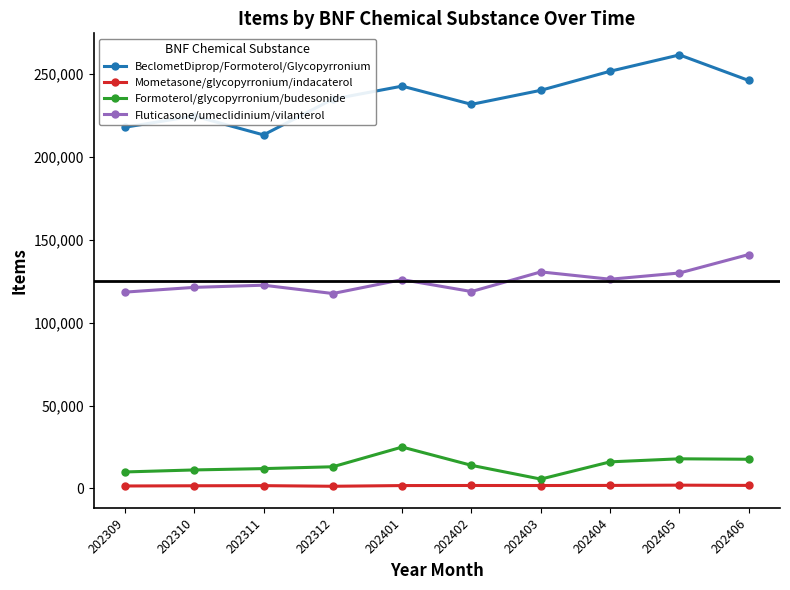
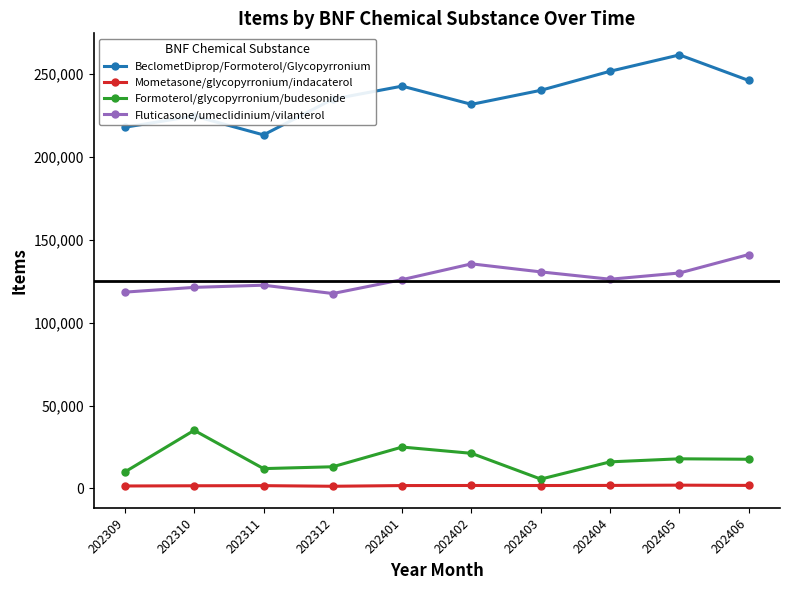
Formoterol/glycopyrronium/budesonide, 202310: 11,000 -> 35,000
Formoterol/glycopyrronium/budesonide, 202402: 14,000 -> 21,000
Fluticasone/umeclidinium/vilanterol, 202402: 119,000 -> 135,000
